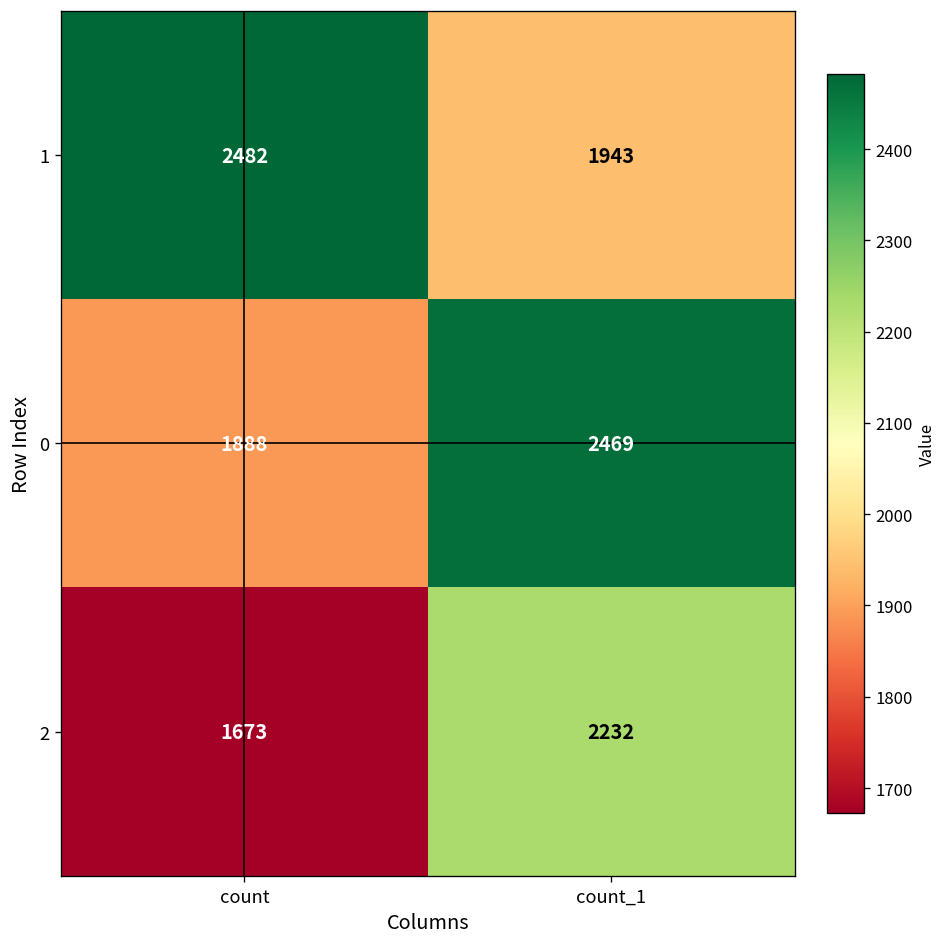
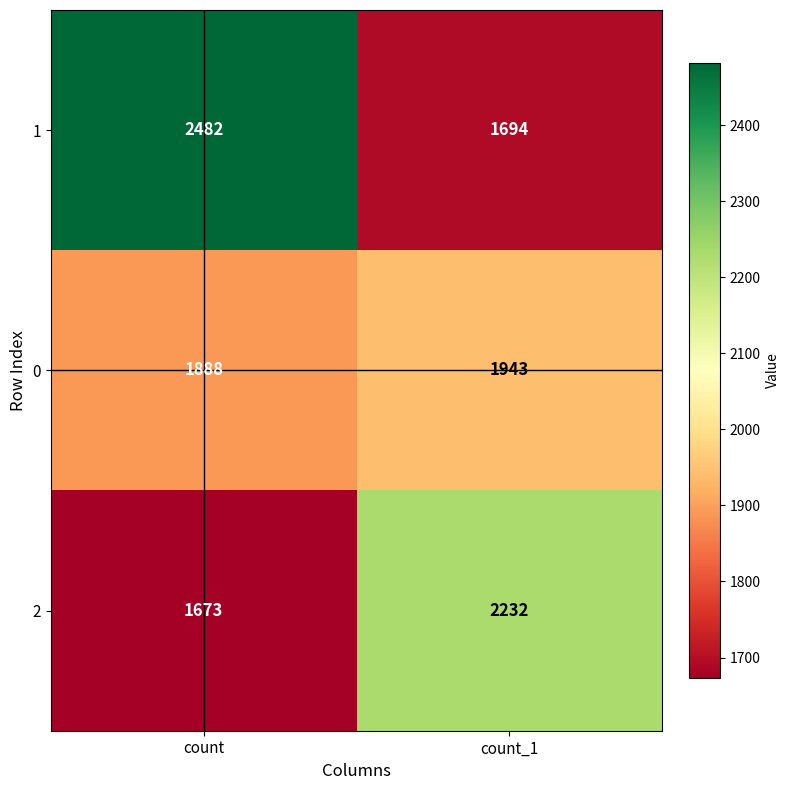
1, count_1: 1943 -> 1694
0, count_1: 2469 -> 1943
